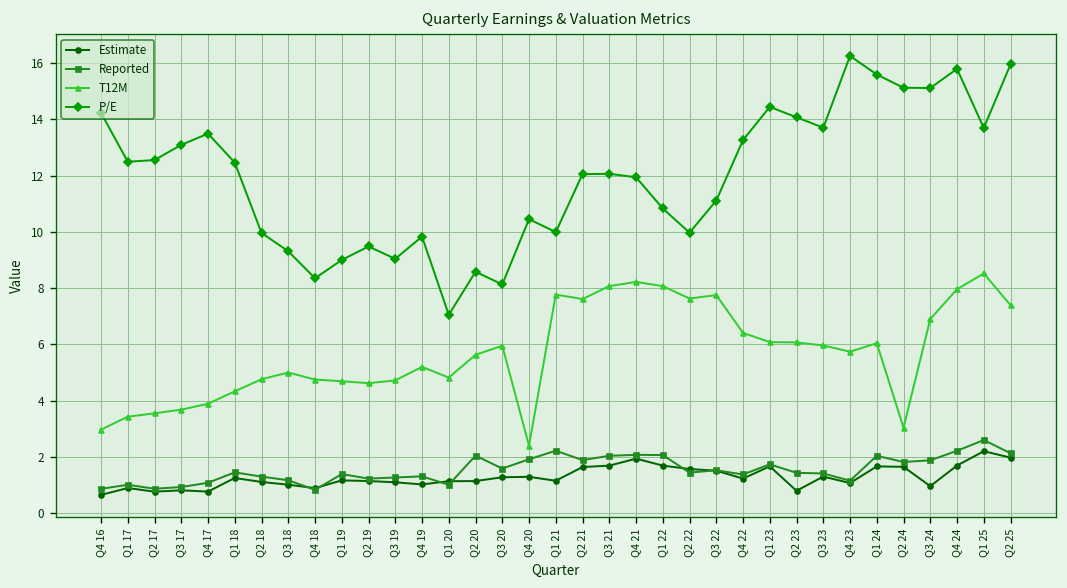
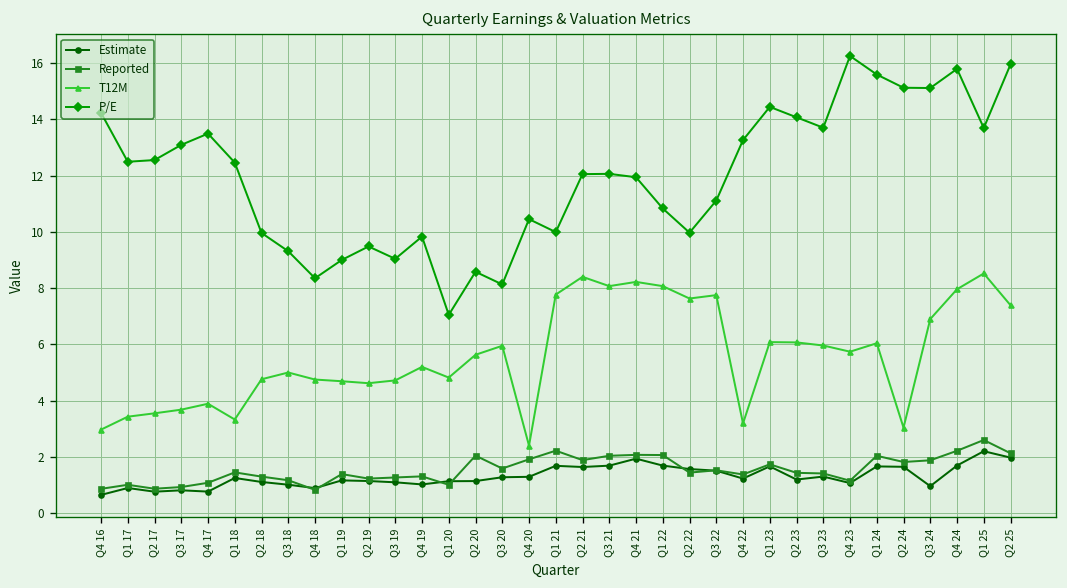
T12M, Q1 18: 4.3 -> 3.3
Estimate, Q1 21: 1.2 -> 1.7
T12M, Q2 21: 7.6 -> 8.4
T12M, Q4 22: 6.4 -> 3.2
Estimate, Q2 23: 0.8 -> 1.2
